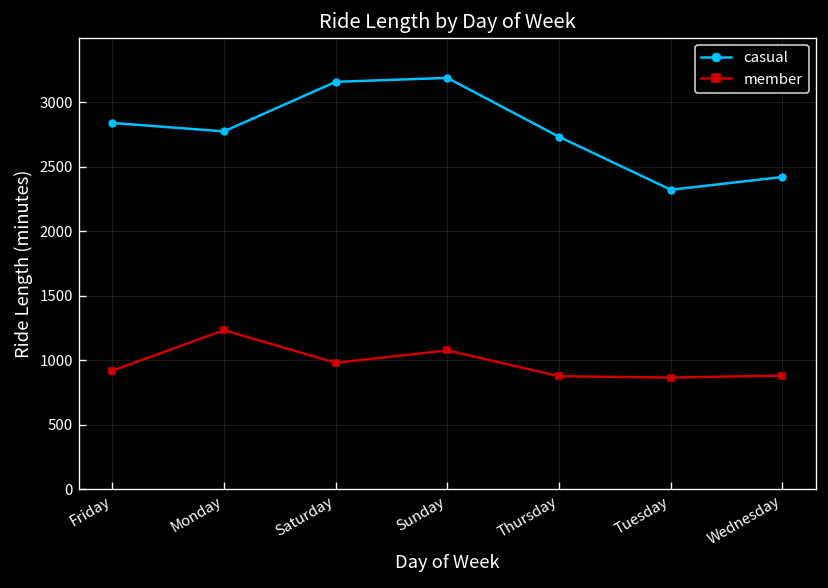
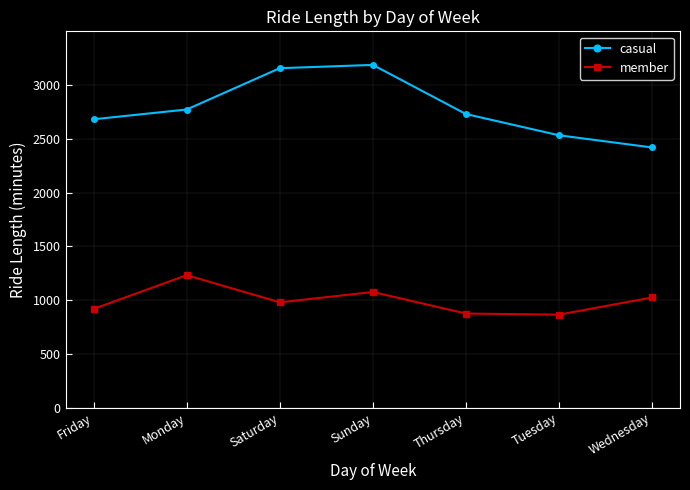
casual, Friday: 2840 -> 2680
casual, Tuesday: 2320 -> 2530
member, Wednesday: 880 -> 1030
